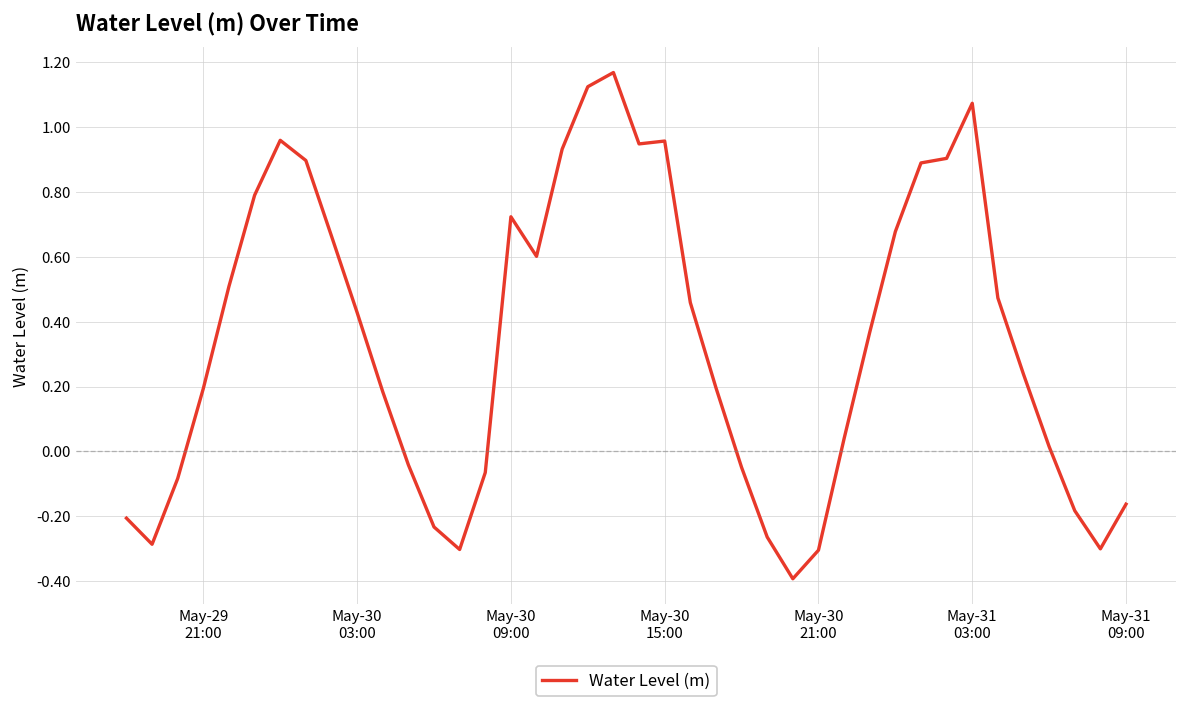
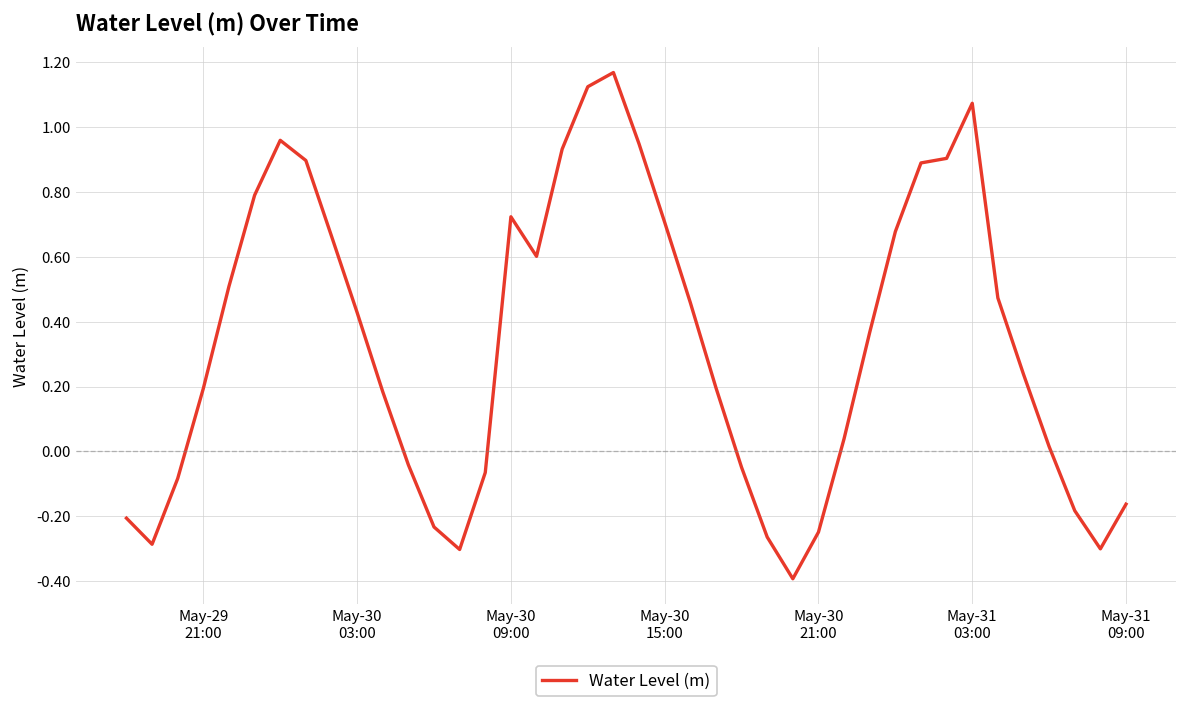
May-30 15:00: 0.96 -> 0.71
May-30 21:00: -0.30 -> -0.25
